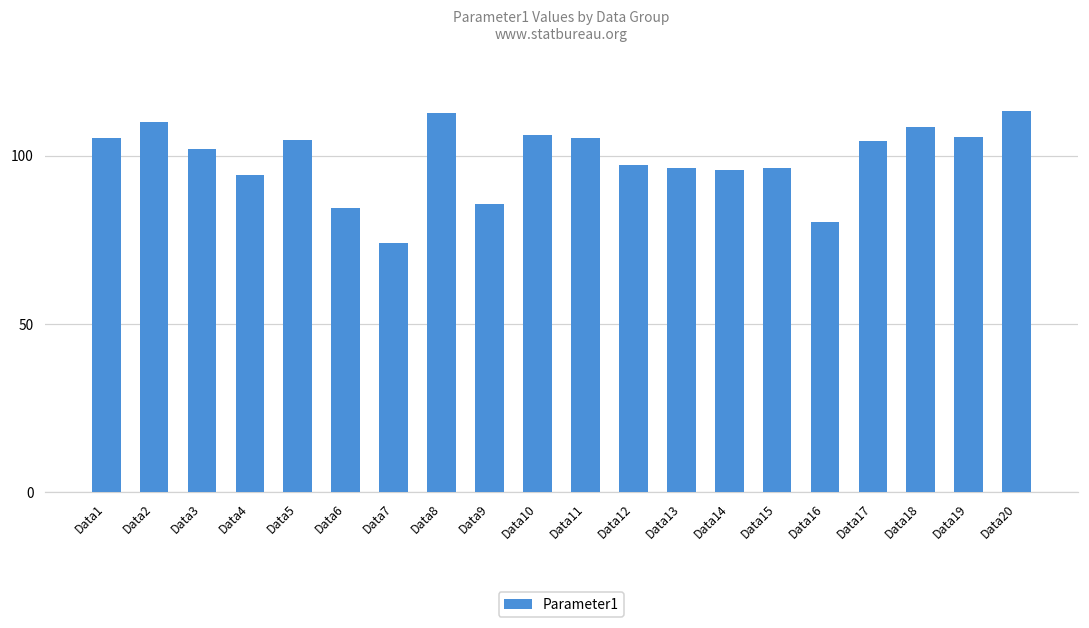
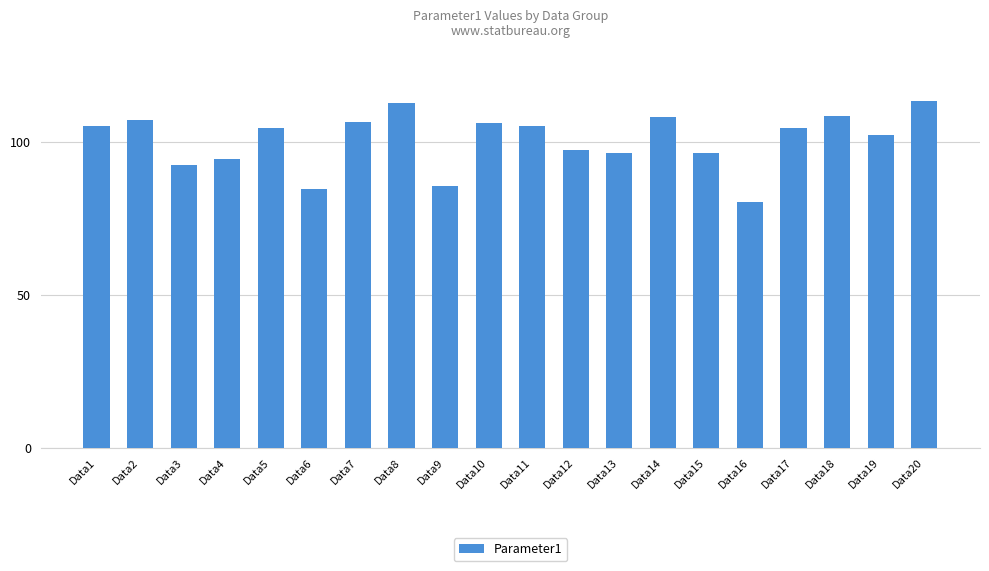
Data2: 110 -> 107
Data3: 102 -> 92
Data7: 74 -> 106
Data14: 96 -> 108
Data19: 106 -> 102
